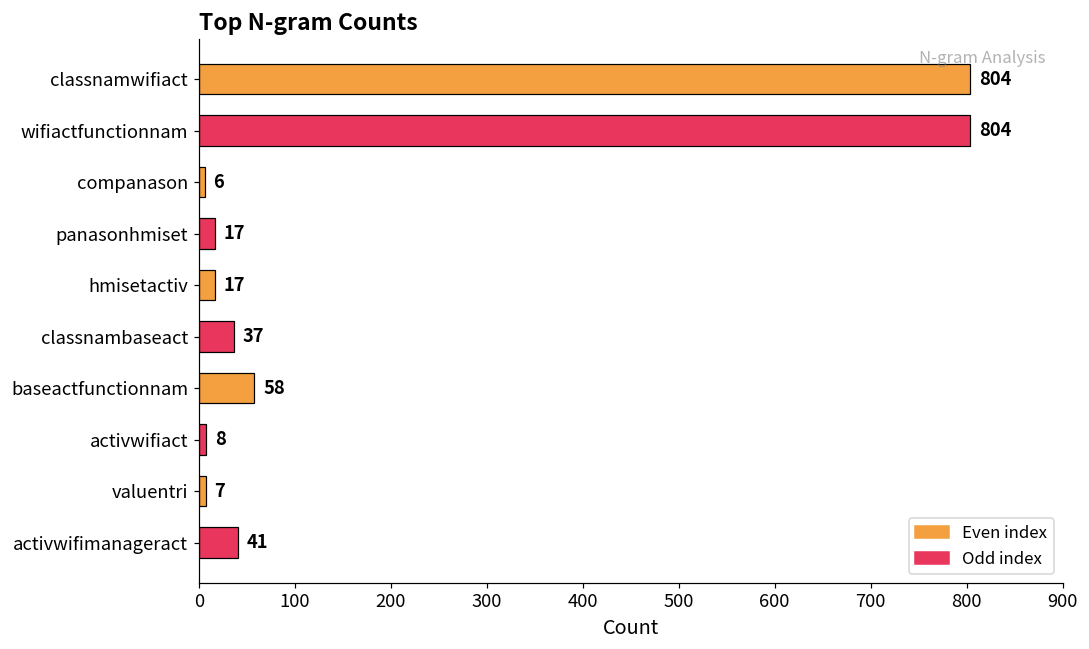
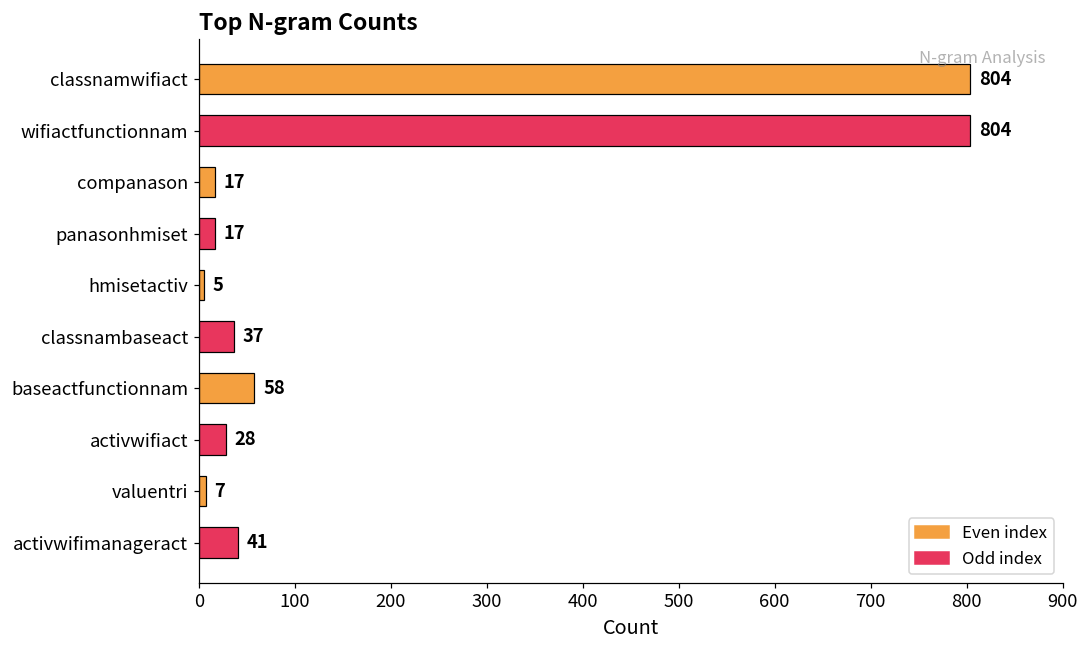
companason: 6 -> 17
hmisetactiv: 17 -> 5
activwifiact: 8 -> 28
